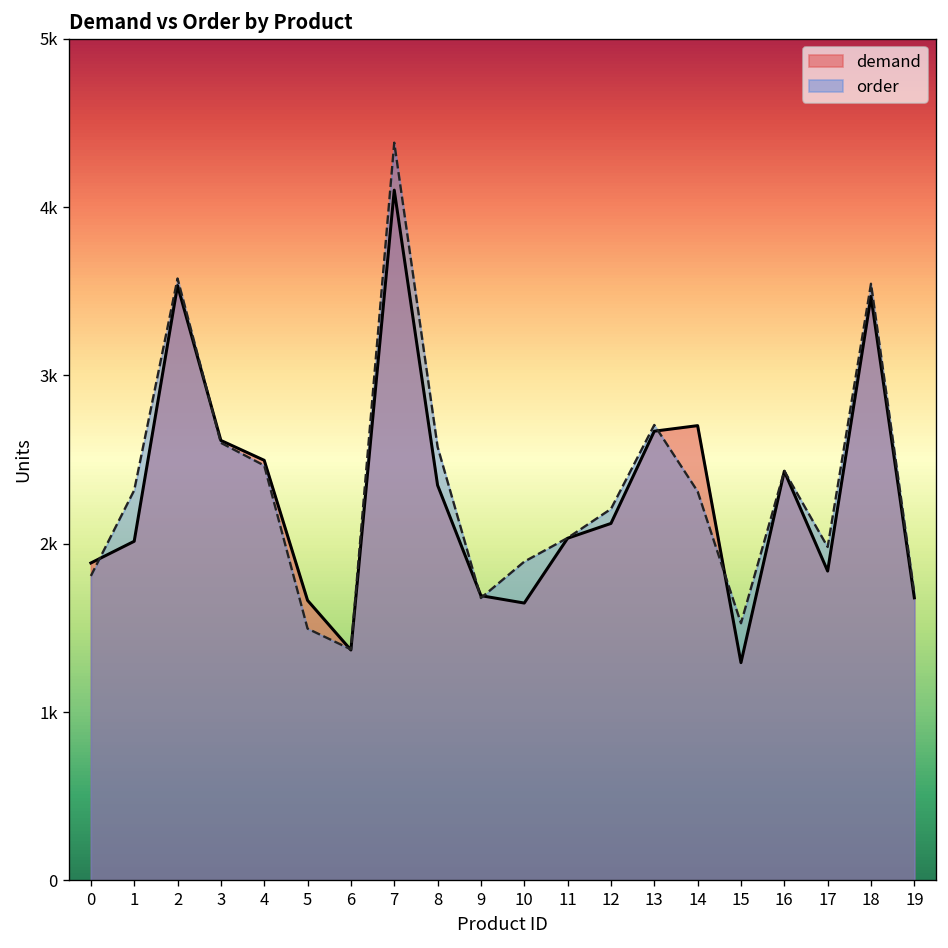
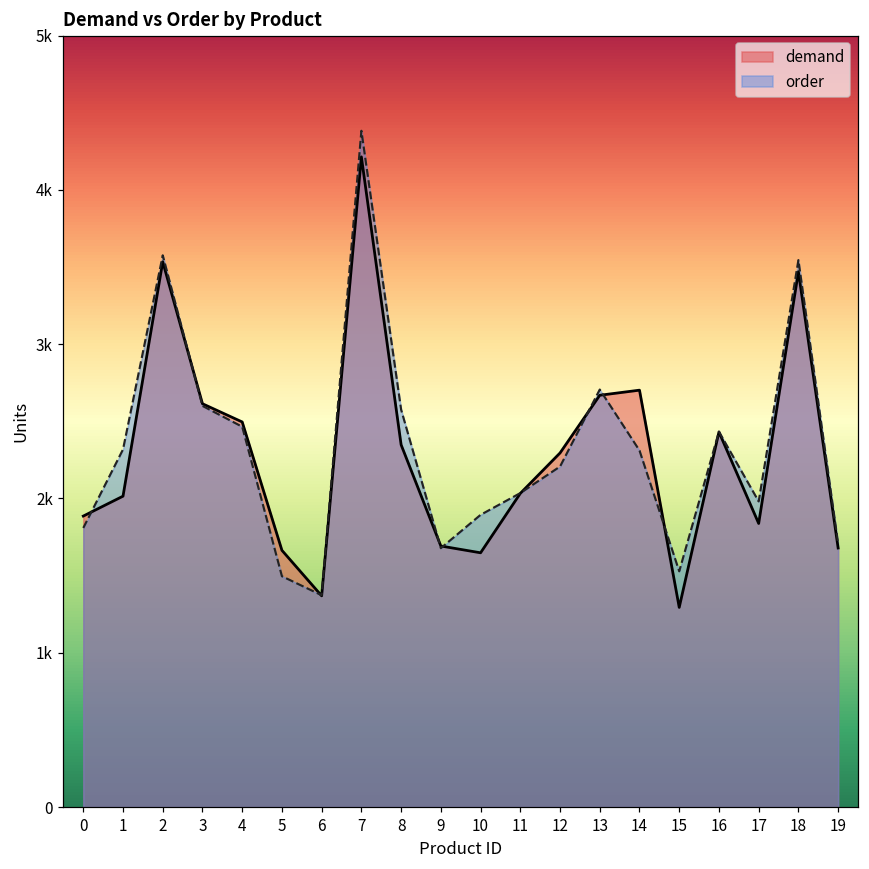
demand, 7: 4100 -> 4210
demand, 12: 2120 -> 2300
